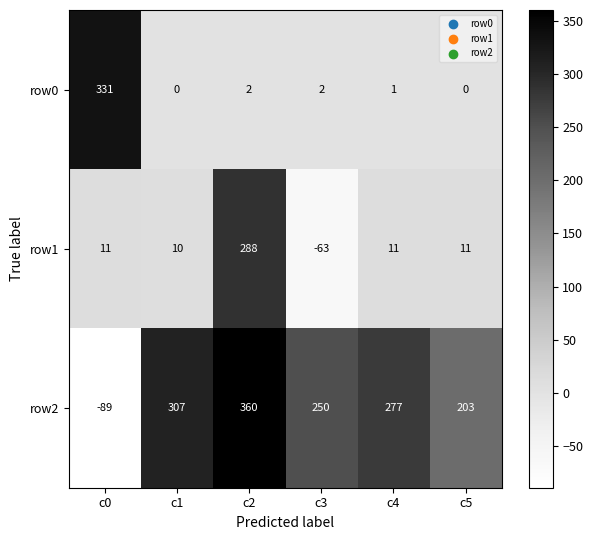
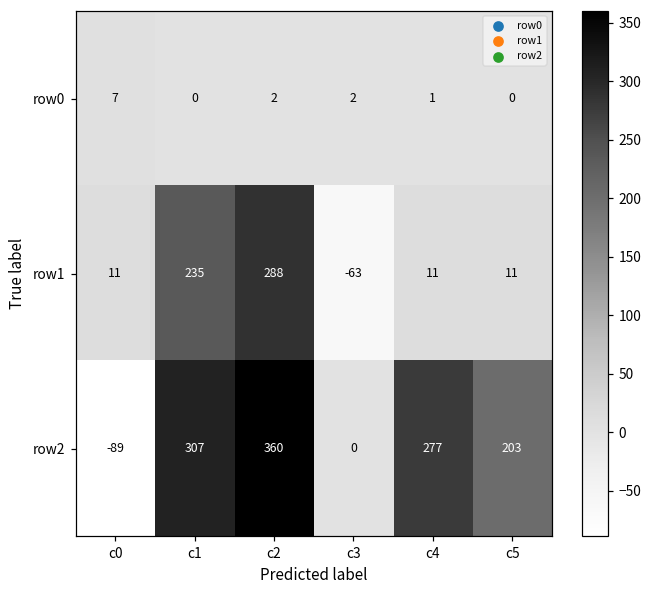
row0, c0: 331 -> 7
row1, c1: 10 -> 235
row2, c3: 250 -> 0
